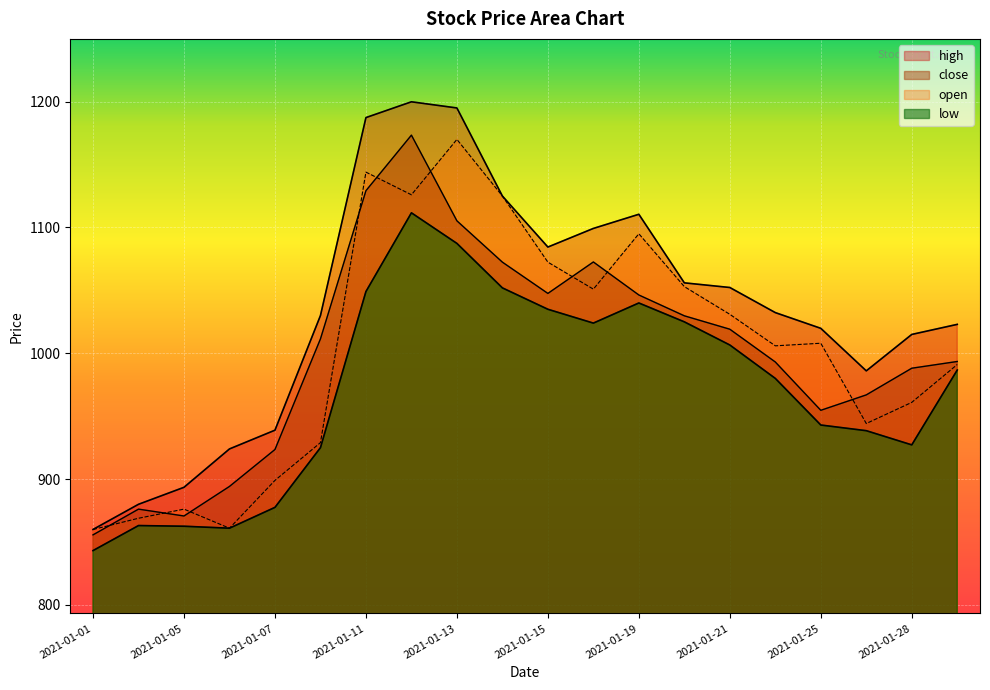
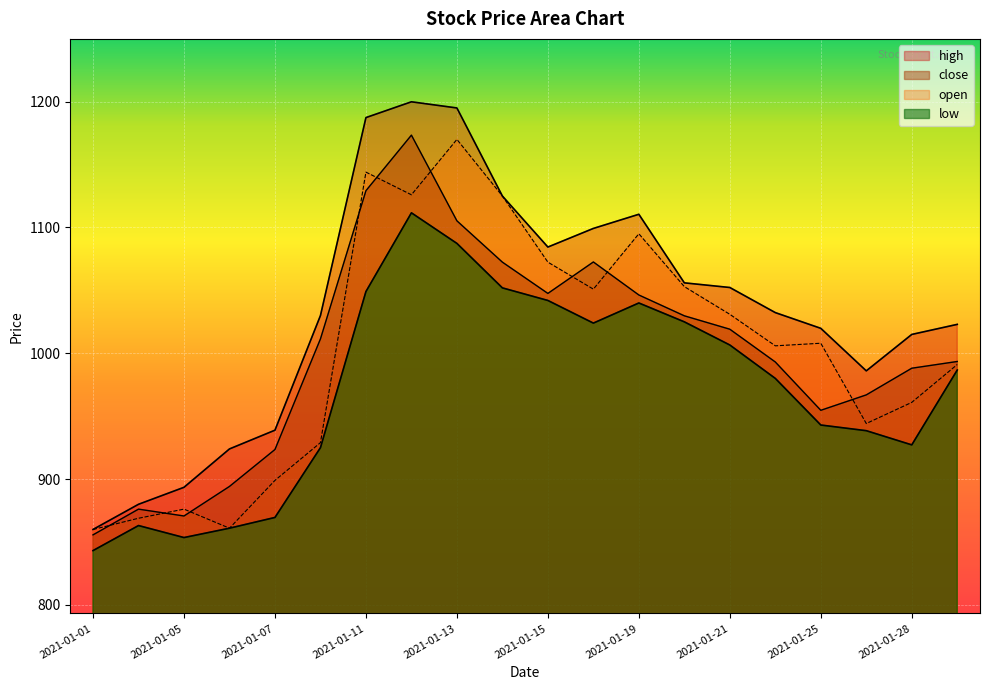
low, 2021-01-05: 863 -> 854
low, 2021-01-07: 878 -> 870
low, 2021-01-15: 1035 -> 1042
